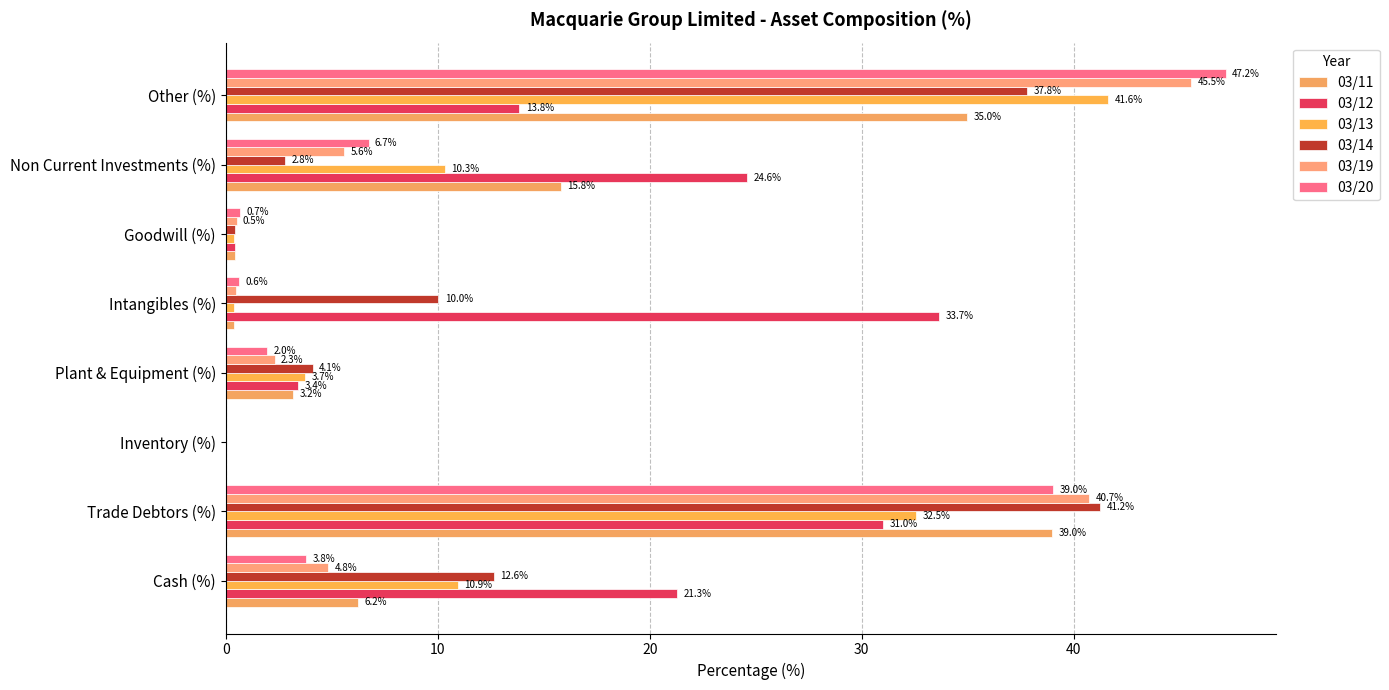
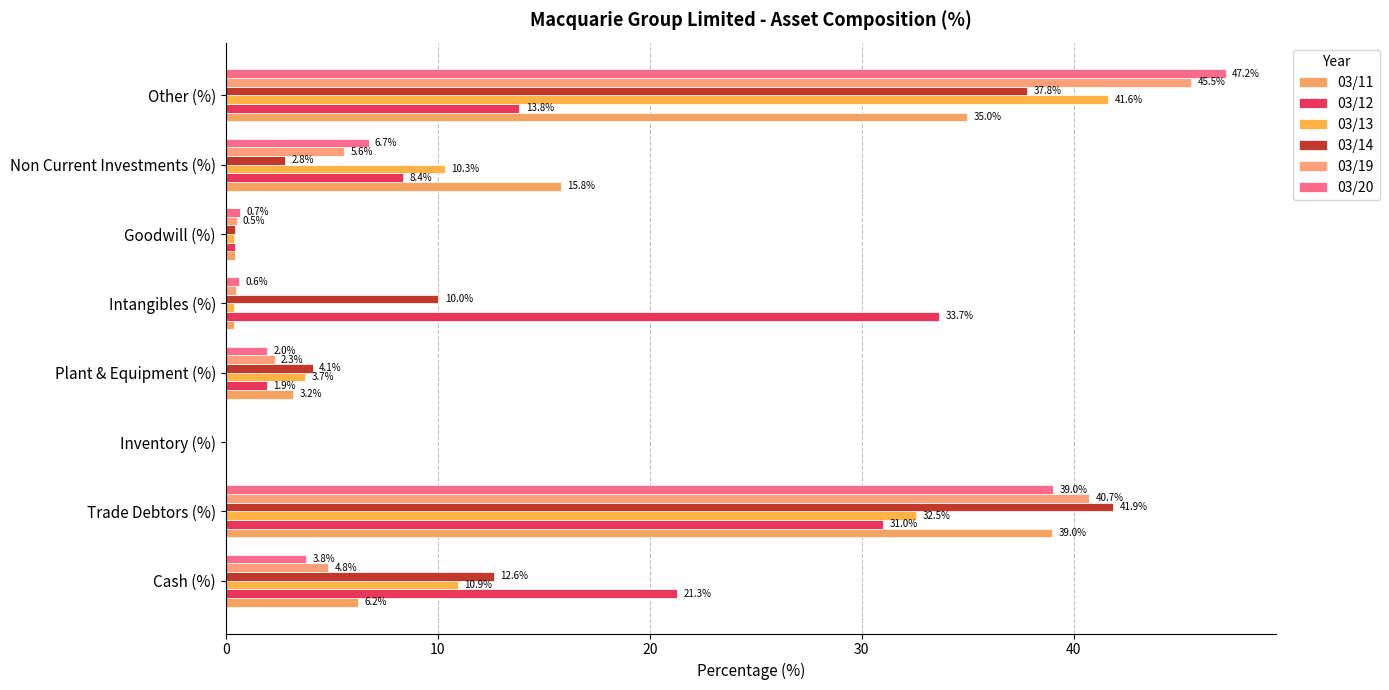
03/12, Non Current Investments (%): 24.6% -> 8.4%
03/12, Plant & Equipment (%): 3.4% -> 1.9%
03/14, Trade Debtors (%): 41.2% -> 41.9%
